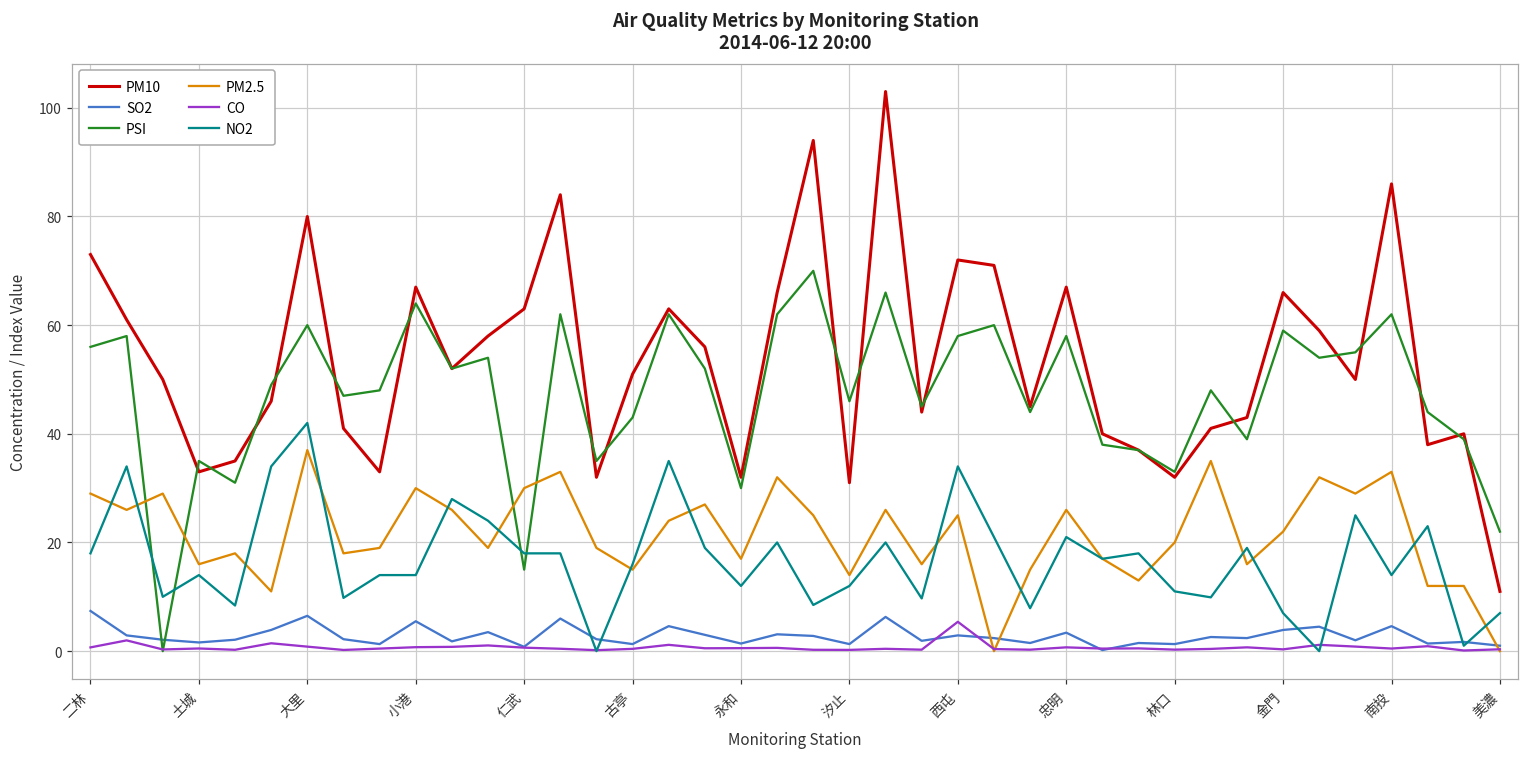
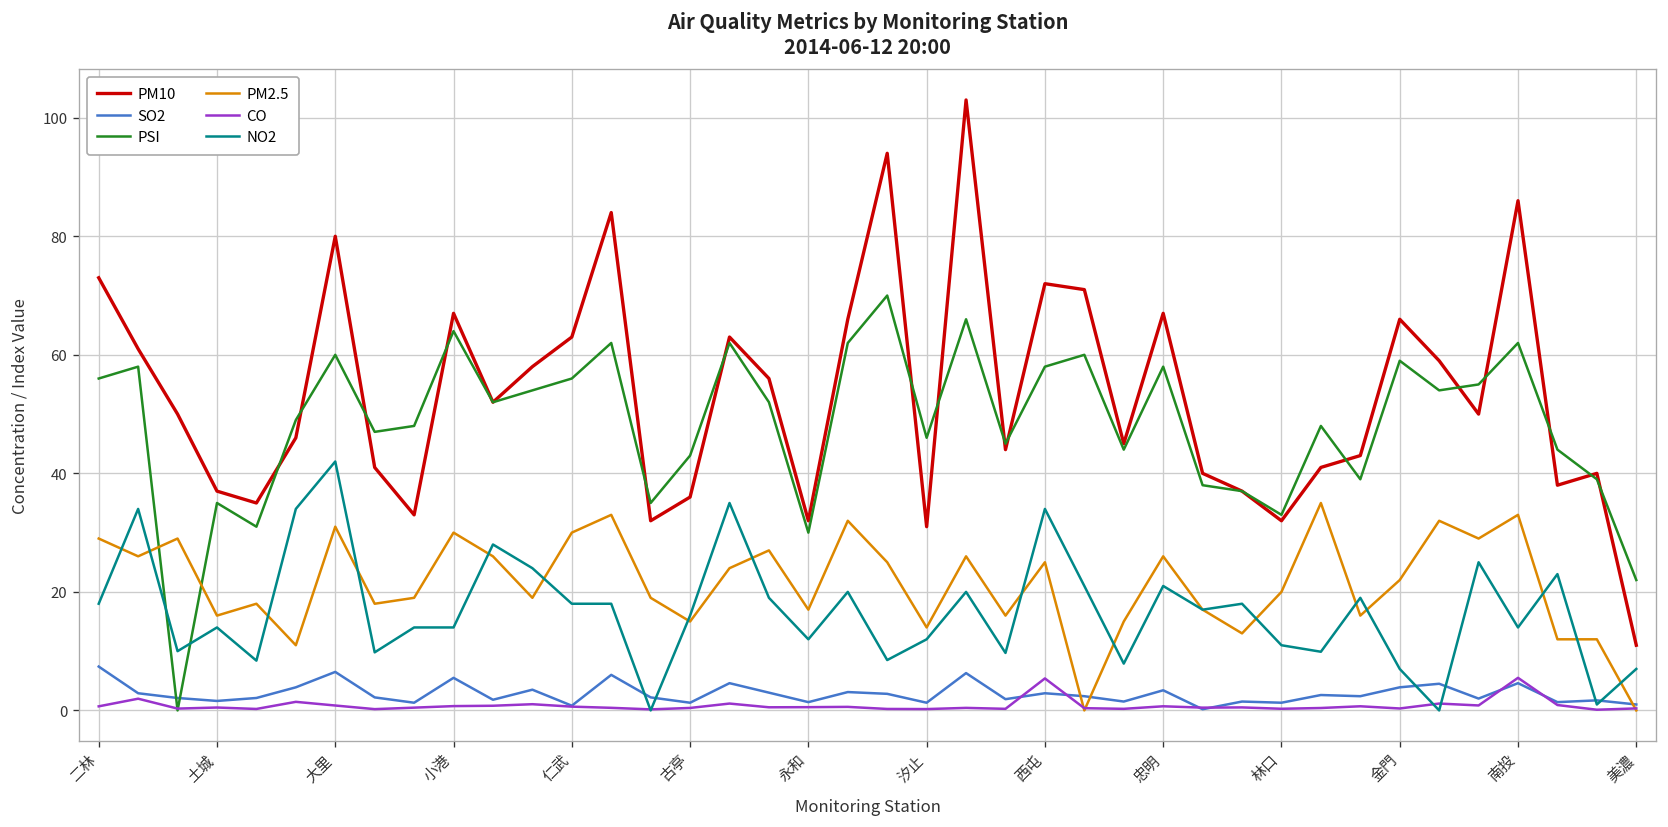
PM10, 土城: 33 -> 37
PM2.5, 大里: 37 -> 31
PSI, 仁武: 15 -> 56
PM10, 古亭: 51 -> 36
CO, 南投: 0 -> 6
